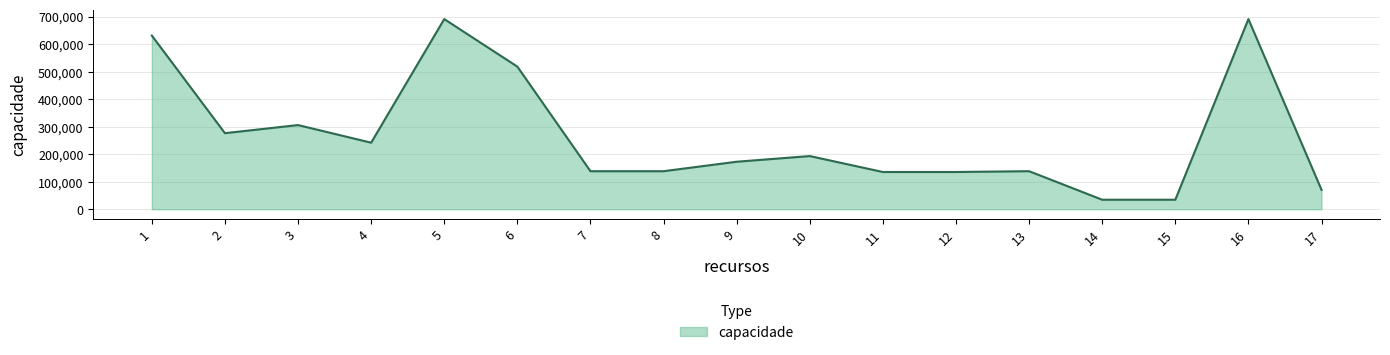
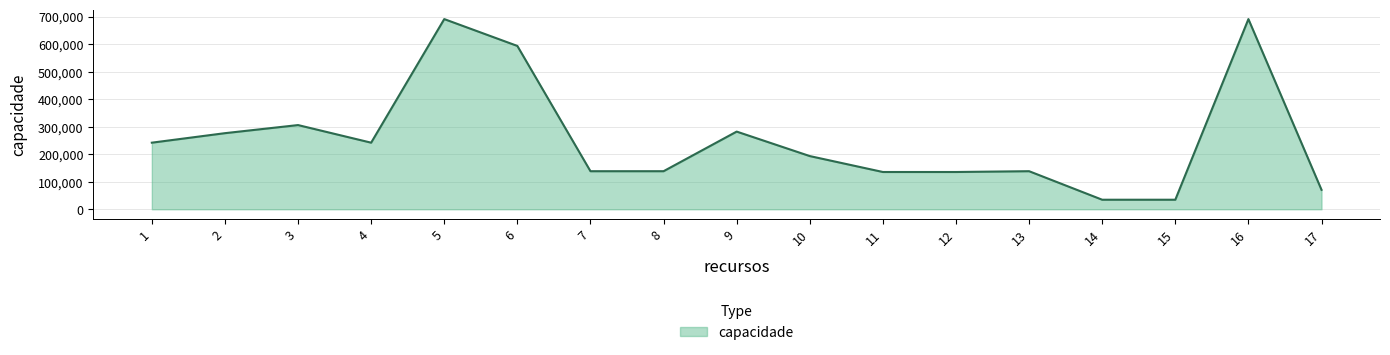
1: 630,000 -> 240,000
6: 520,000 -> 590,000
9: 170,000 -> 280,000
